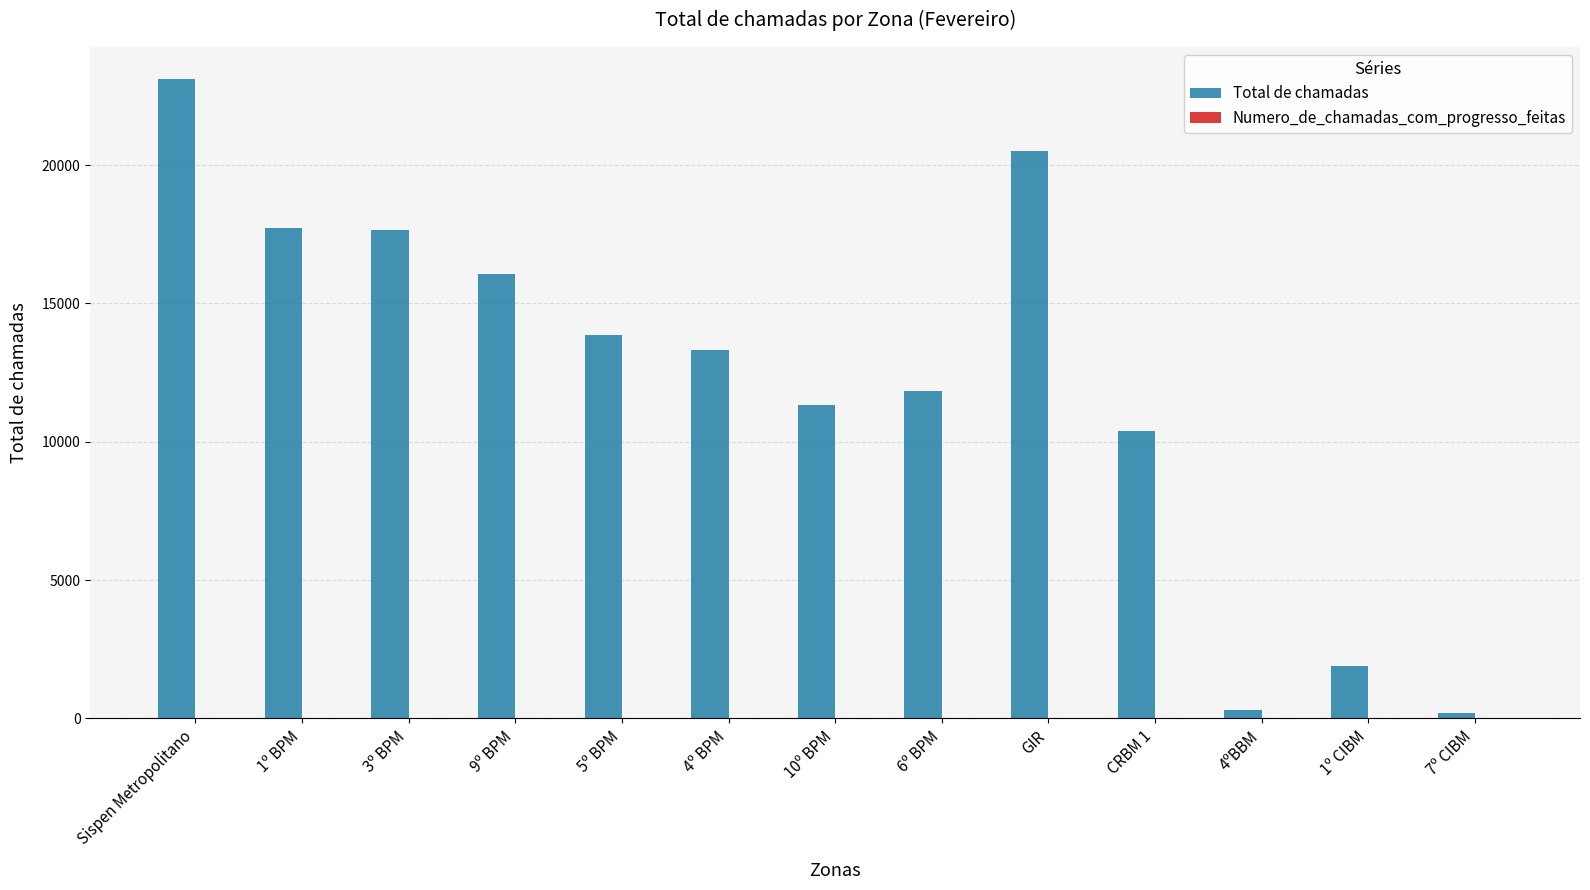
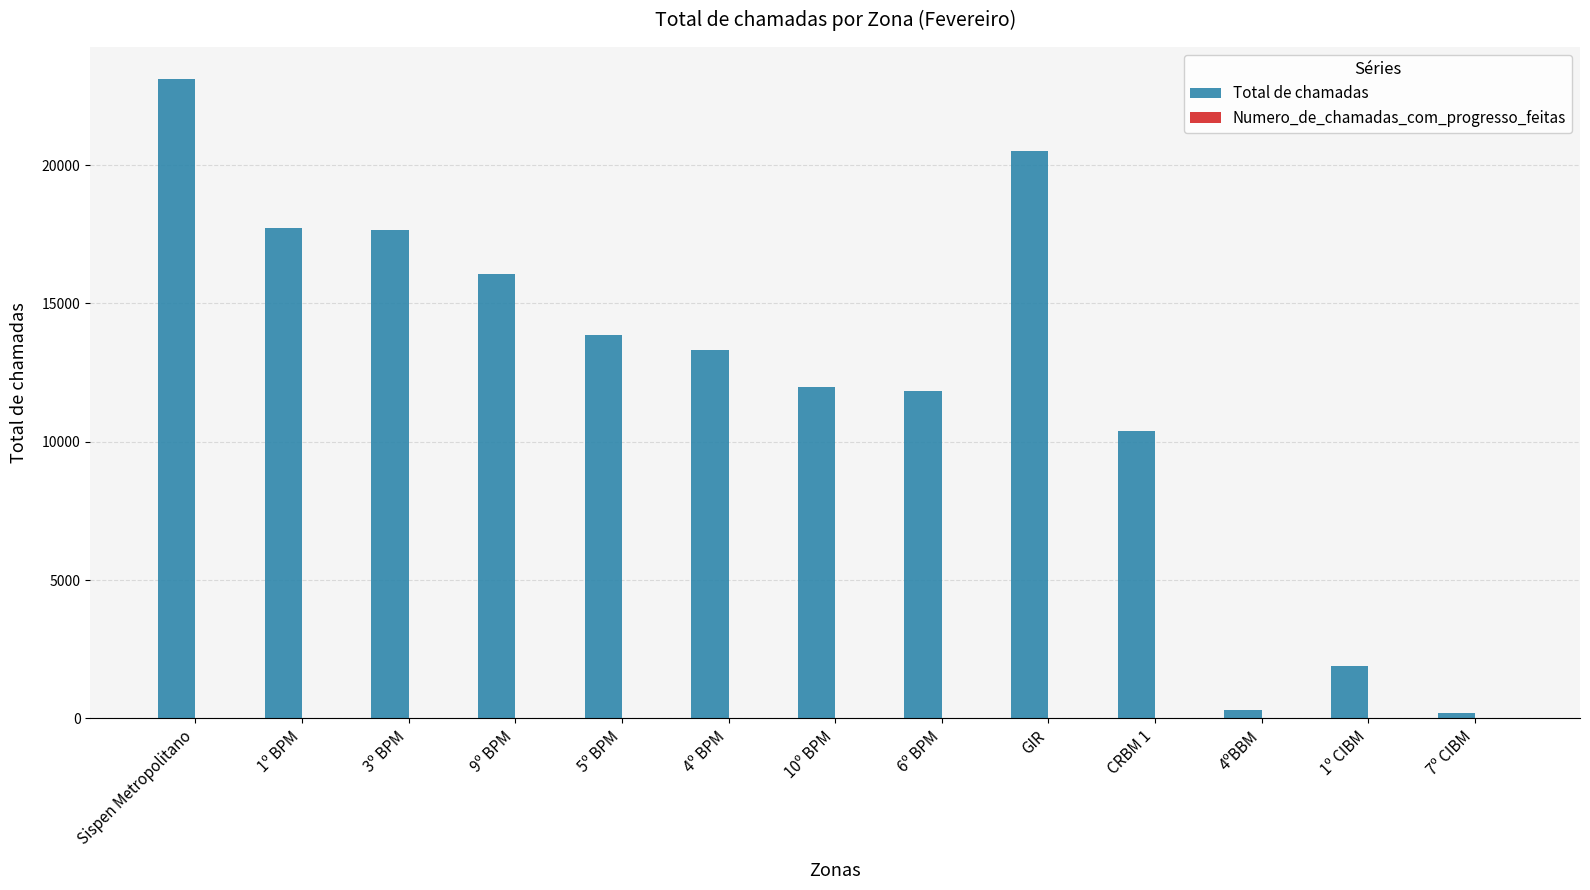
Total de chamadas, 10º BPM: 11300 -> 12000
